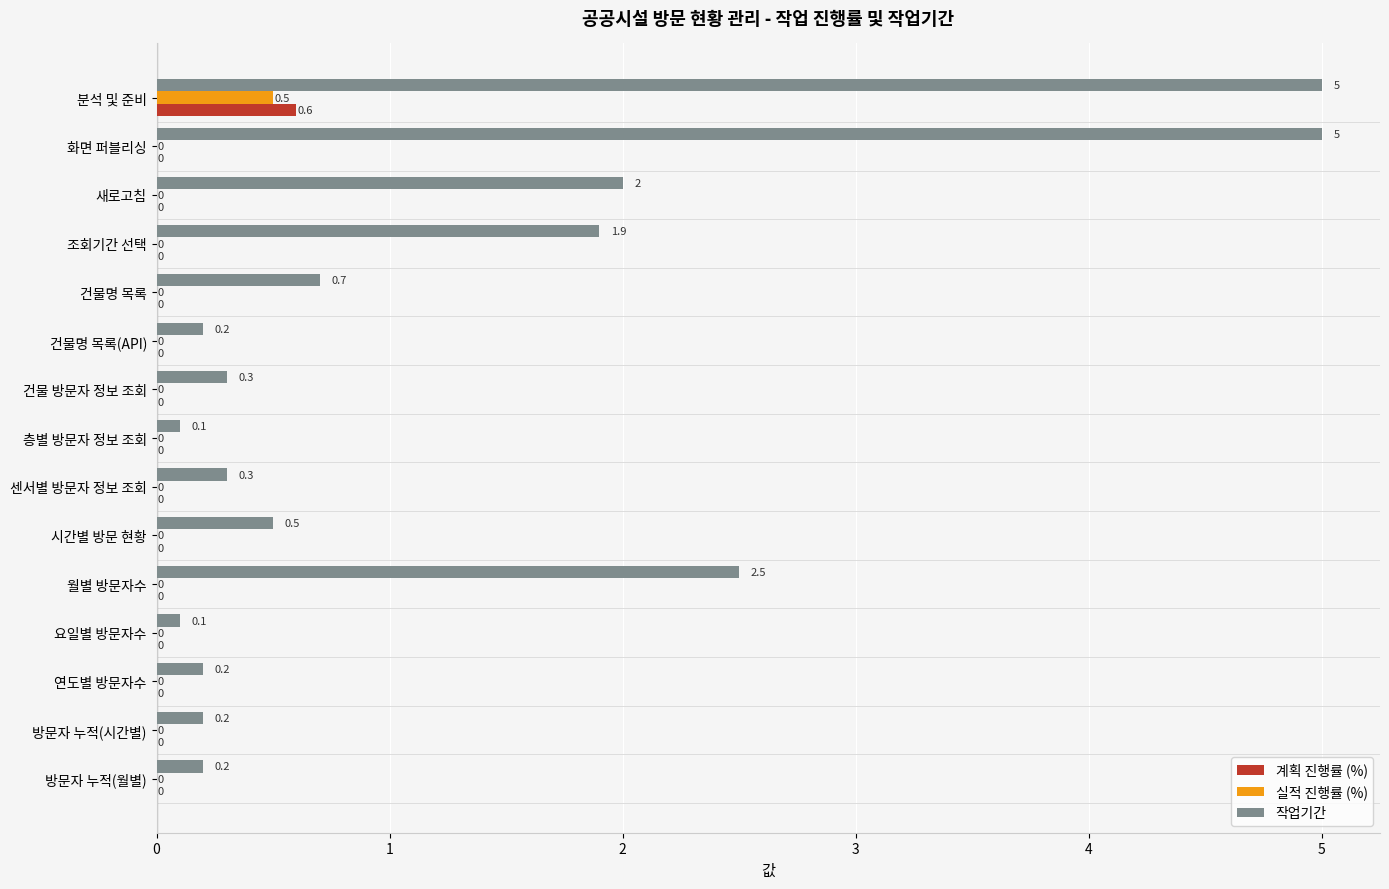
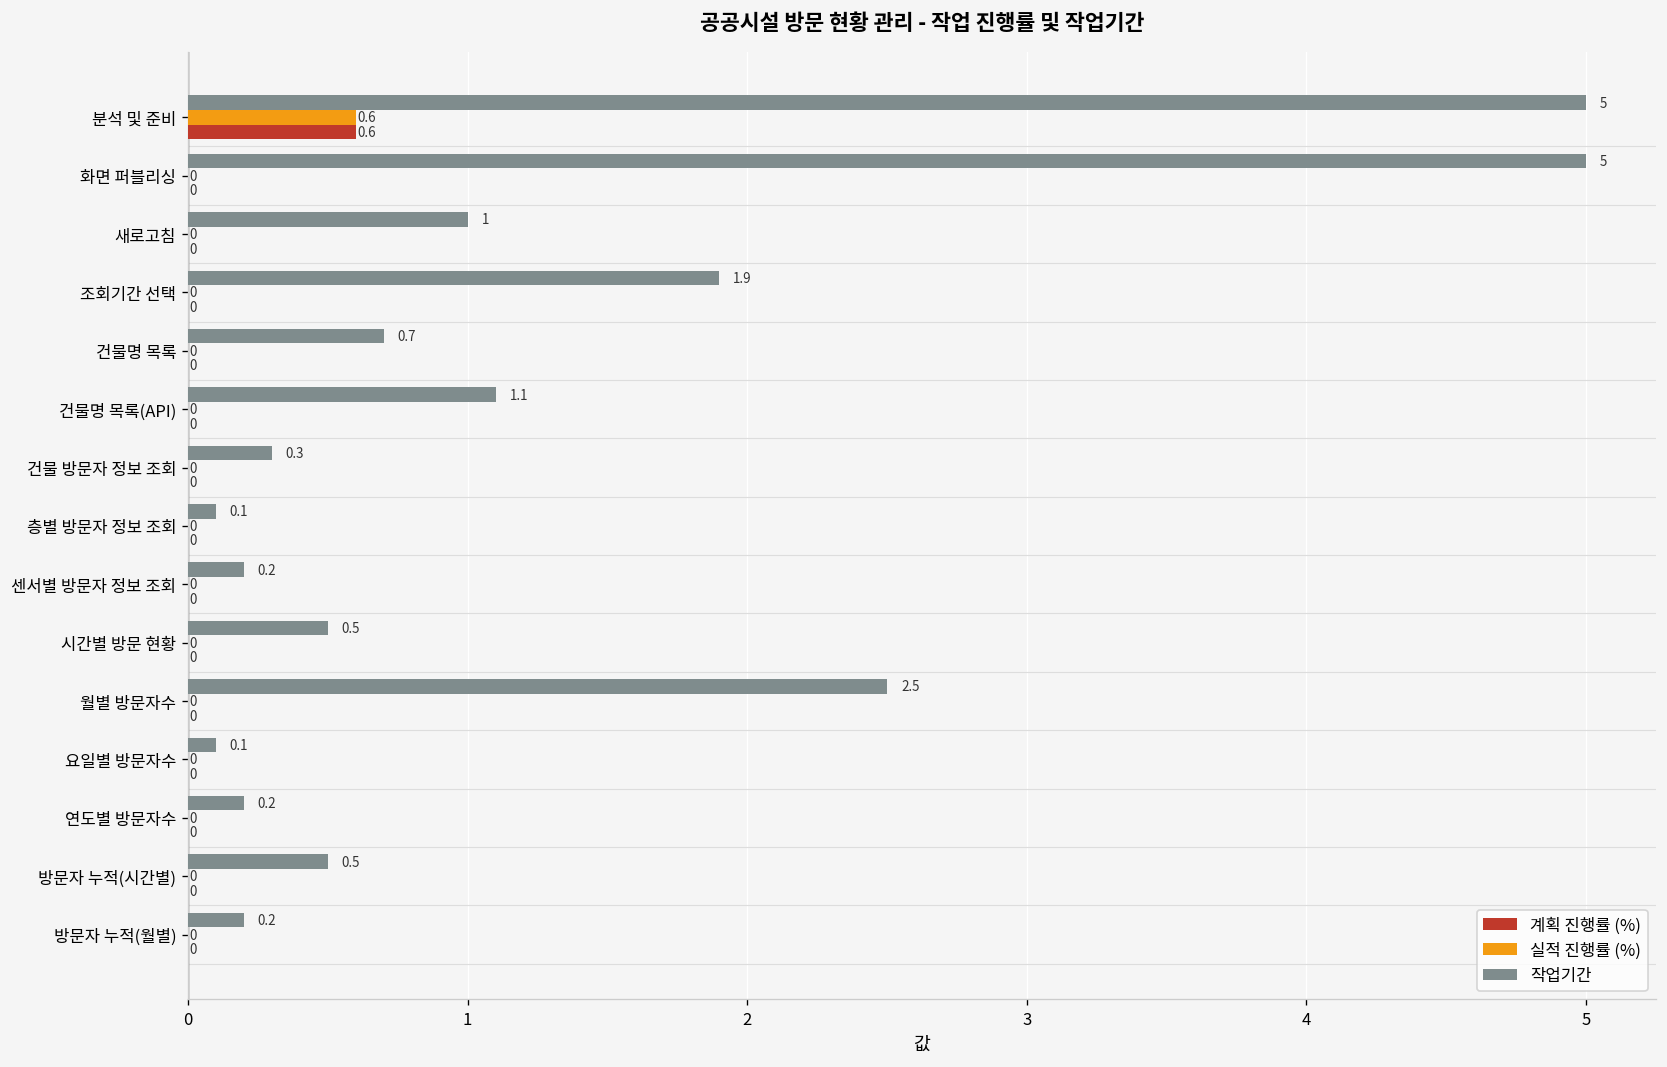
실적 진행률 (%), 분석 및 준비: 0.5 -> 0.6
작업기간, 새로고침: 2 -> 1
작업기간, 건물명 목록(API): 0.2 -> 1.1
작업기간, 센서별 방문자 정보 조회: 0.3 -> 0.2
작업기간, 방문자 누적(시간별): 0.2 -> 0.5
